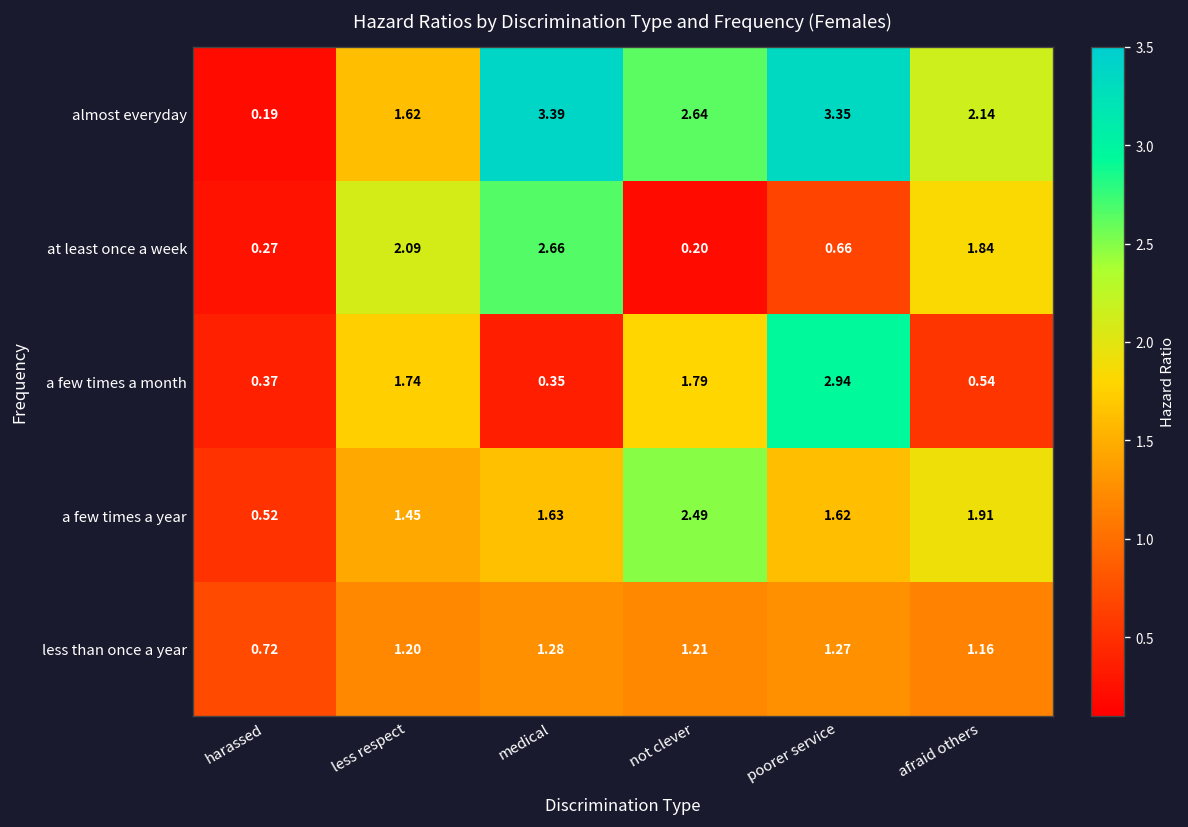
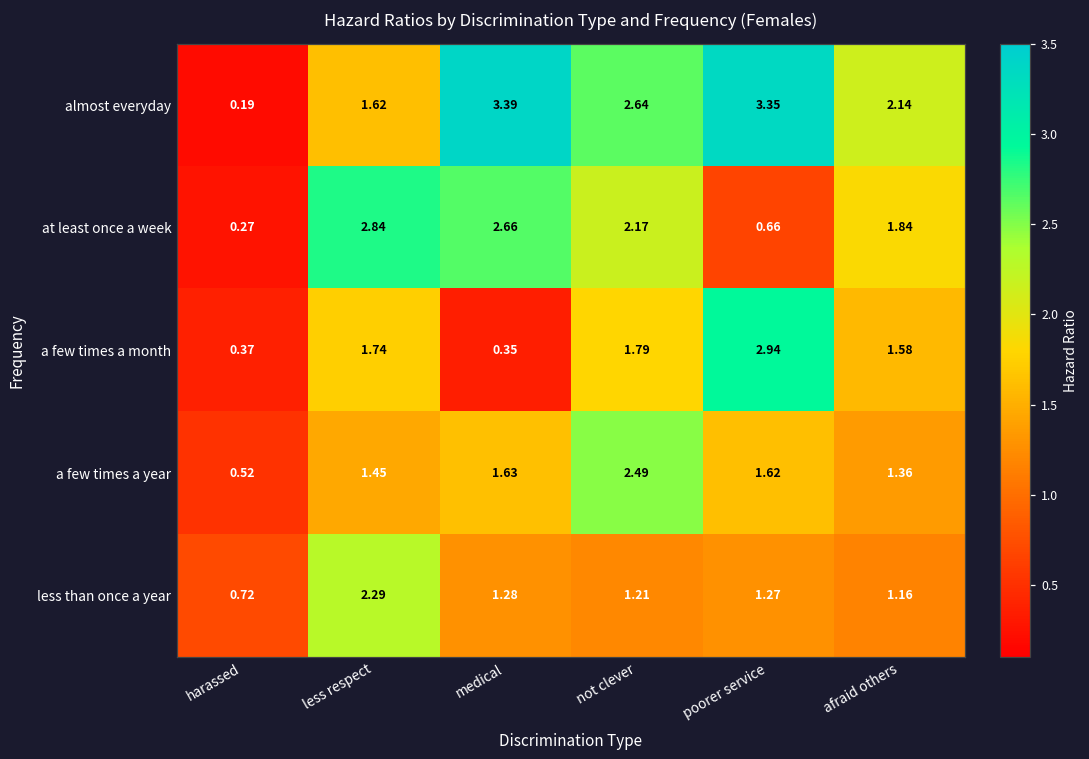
at least once a week, less respect: 2.09 -> 2.84
at least once a week, not clever: 0.20 -> 2.17
a few times a month, afraid others: 0.54 -> 1.58
a few times a year, afraid others: 1.91 -> 1.36
less than once a year, less respect: 1.20 -> 2.29
